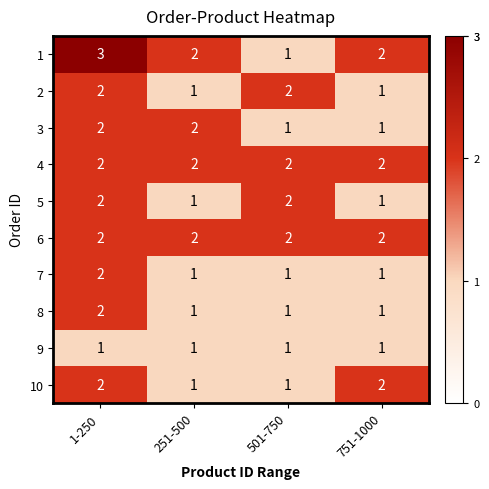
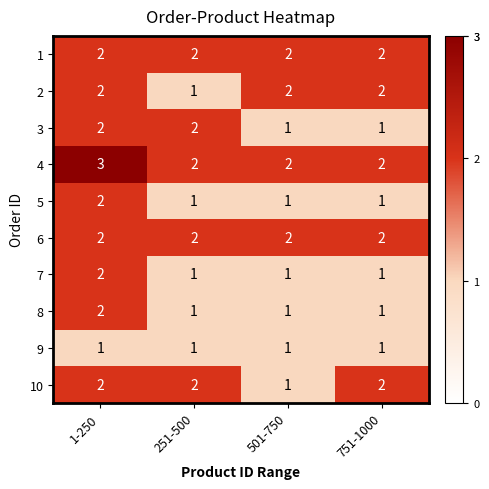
1, 1-250: 3 -> 2
1, 501-750: 1 -> 2
2, 751-1000: 1 -> 2
4, 1-250: 2 -> 3
5, 501-750: 2 -> 1
10, 251-500: 1 -> 2
